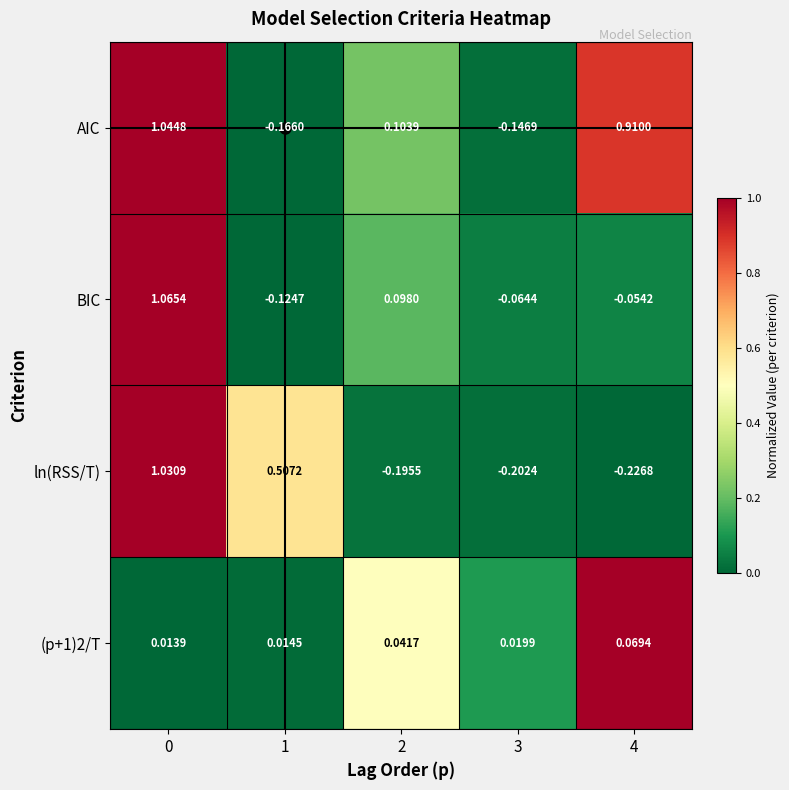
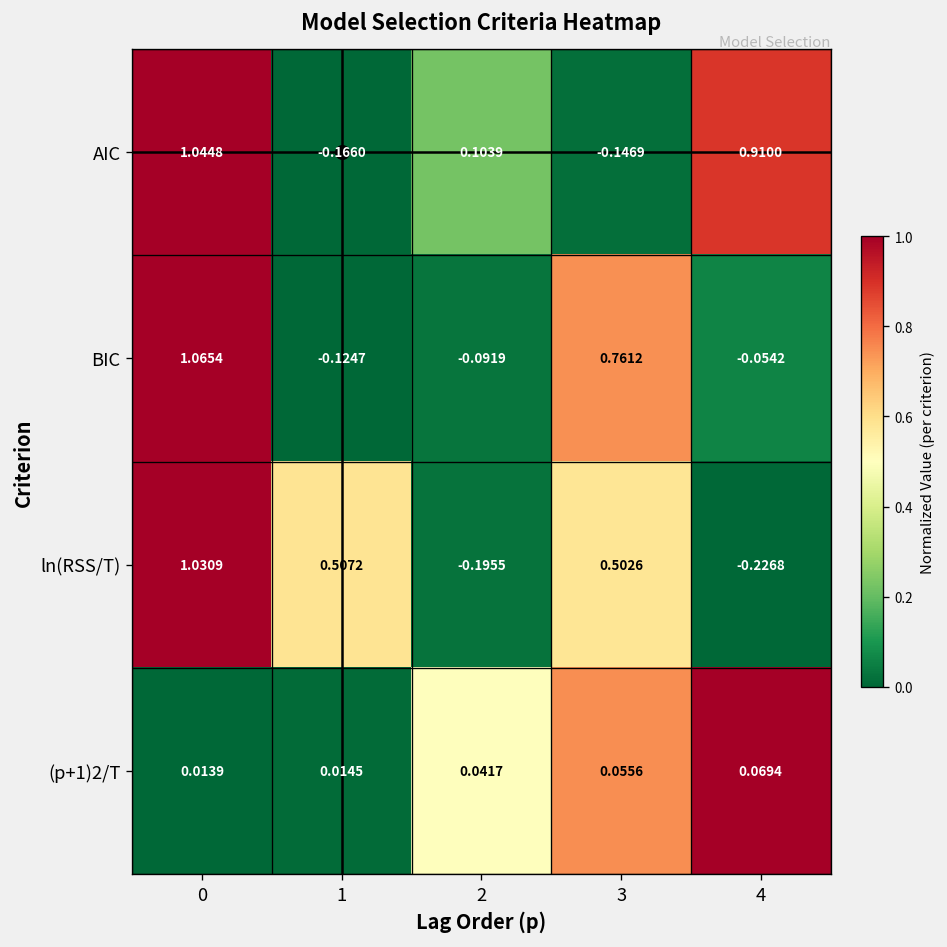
BIC, 2: 0.0980 -> -0.0919
BIC, 3: -0.0644 -> 0.7612
ln(RSS/T), 3: -0.2024 -> 0.5026
(p+1)2/T, 3: 0.0199 -> 0.0556
